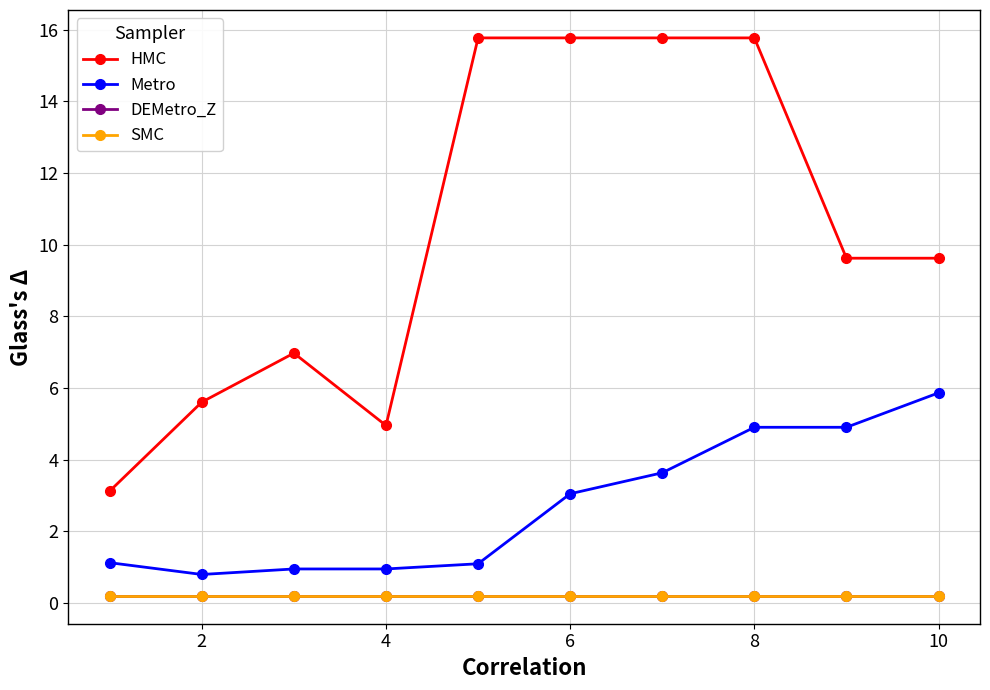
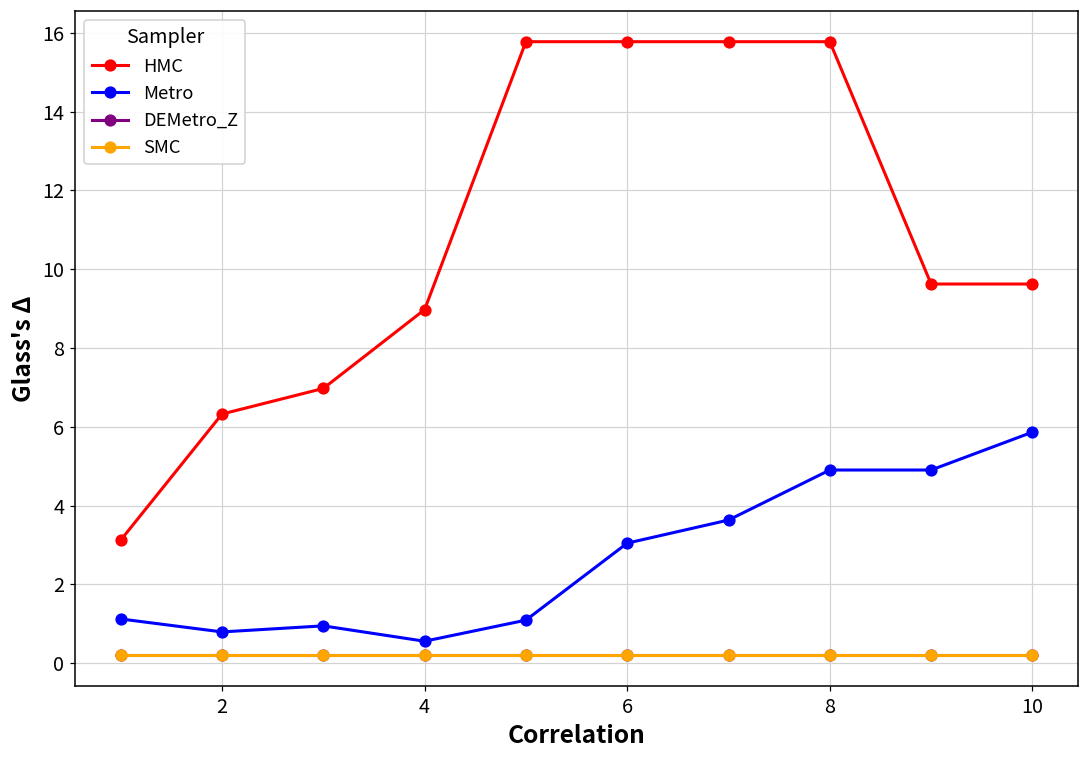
HMC, 2: 5.6 -> 6.3
HMC, 4: 5.0 -> 9.0
Metro, 4: 1.0 -> 0.6
